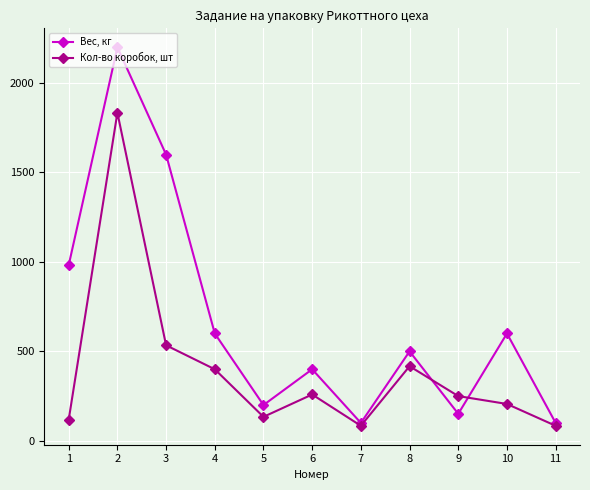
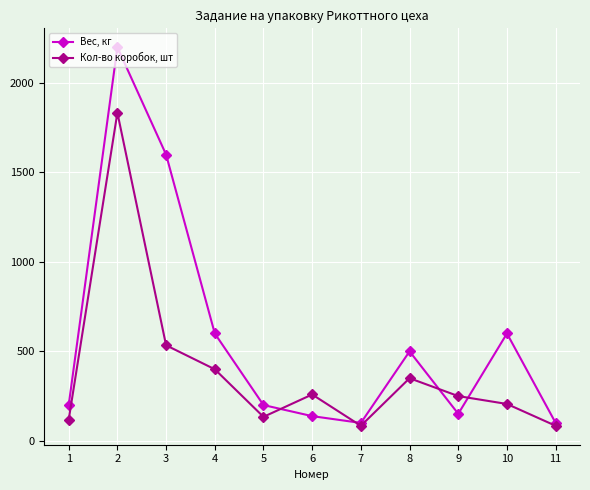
Вес, кг, 1: 980 -> 200
Вес, кг, 6: 400 -> 140
Кол-во коробок, шт, 8: 420 -> 350
